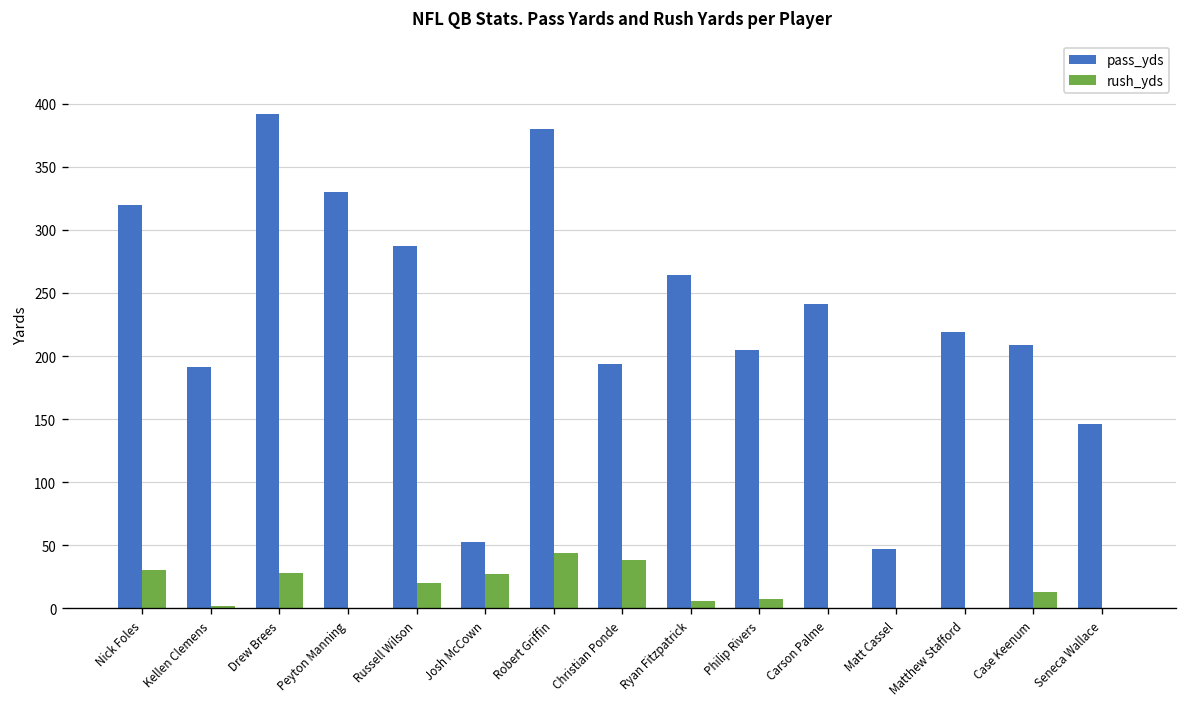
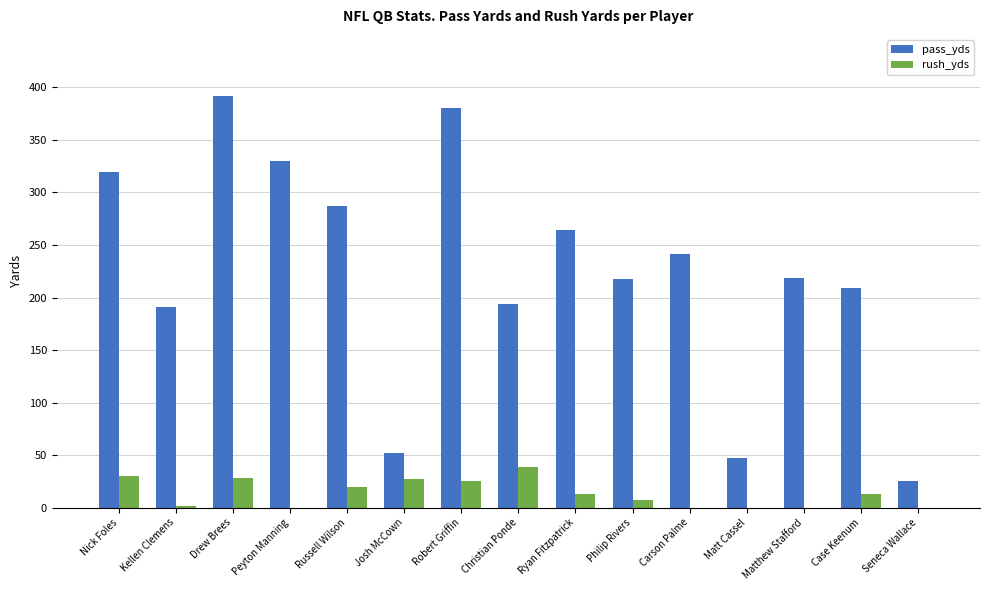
rush_yds, Robert Griffin: 44 -> 26
rush_yds, Ryan Fitzpatrick: 5 -> 13
pass_yds, Philip Rivers: 205 -> 218
pass_yds, Seneca Wallace: 146 -> 25
